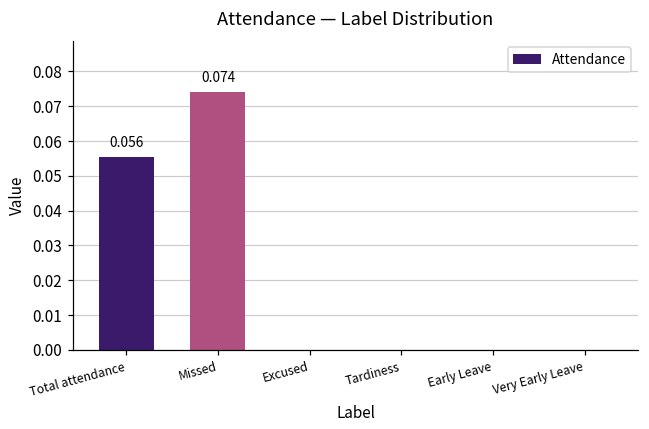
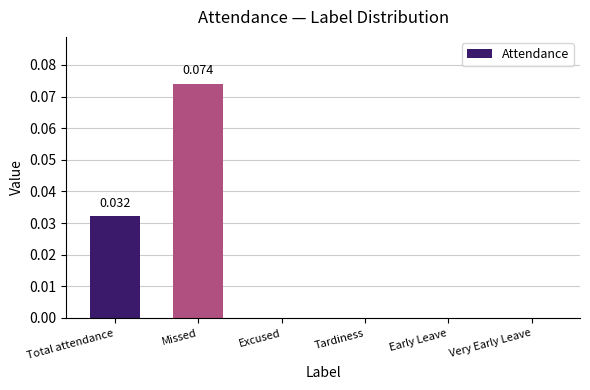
Total attendance: 0.056 -> 0.032
